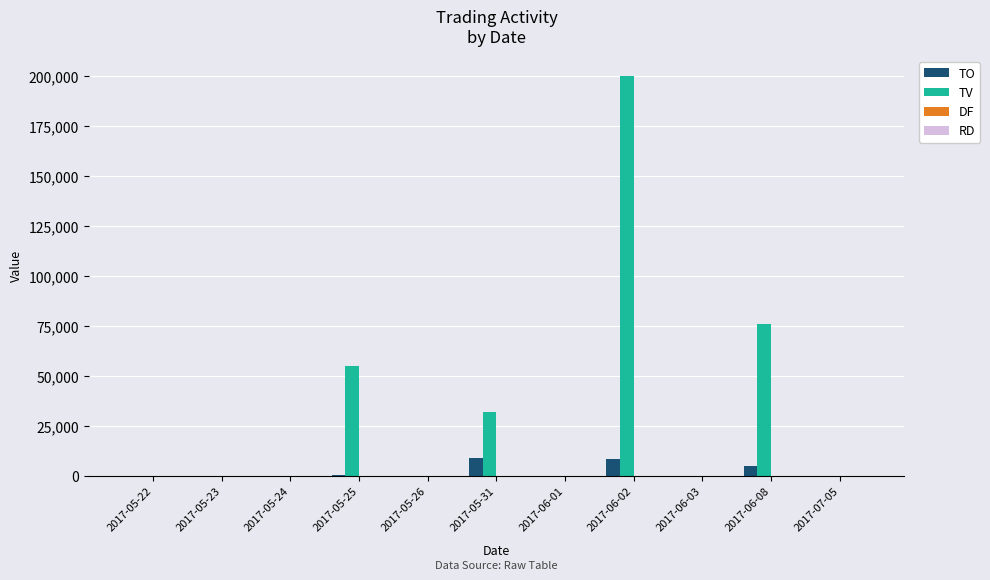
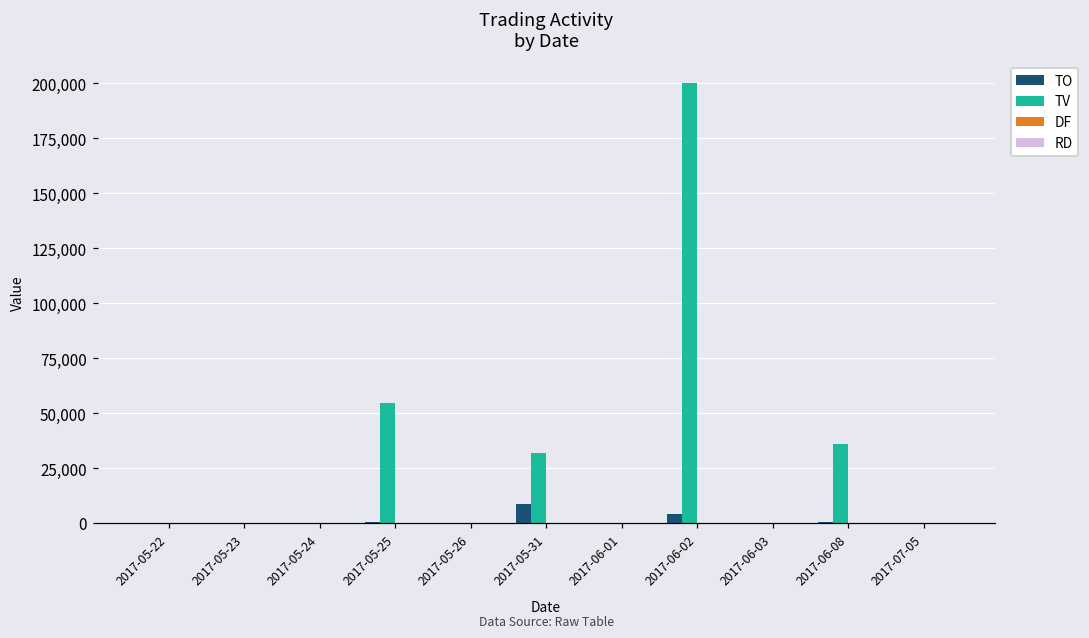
TO, 2017-06-02: 8,000 -> 4,000
TO, 2017-06-08: 5,000 -> 0
TV, 2017-06-08: 76,000 -> 36,000
